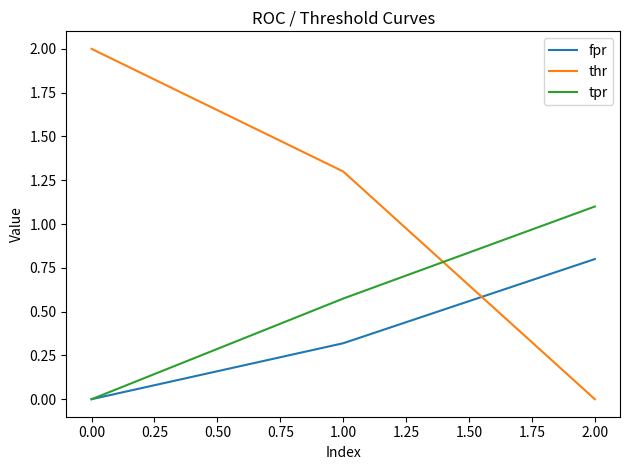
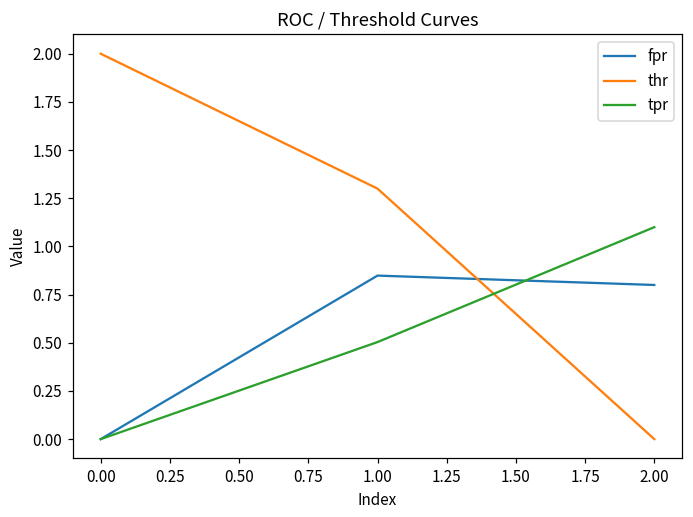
fpr, 1.00: 0.32 -> 0.85
tpr, 1.00: 0.57 -> 0.50
